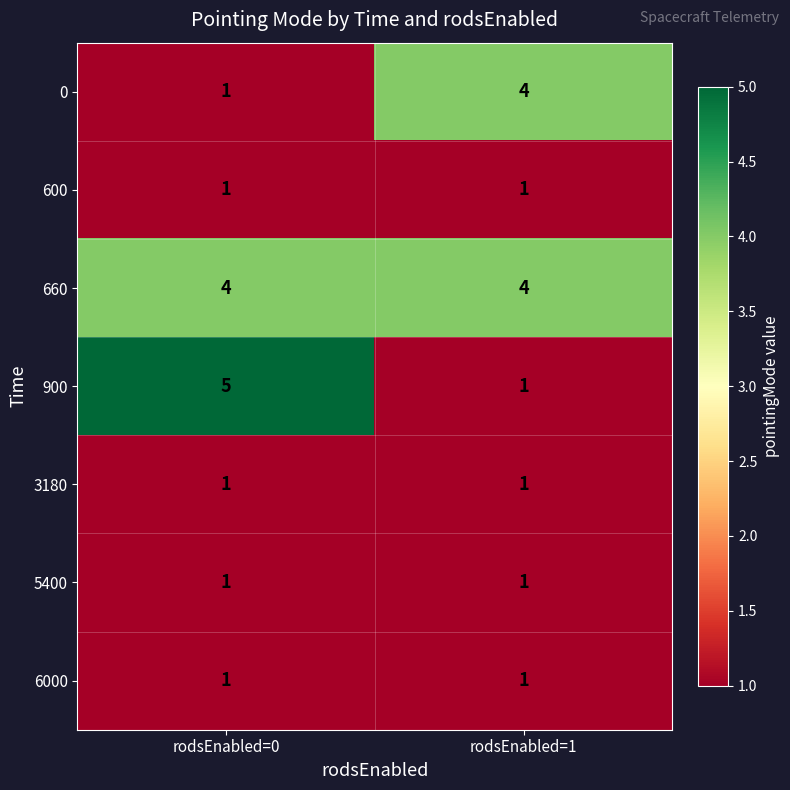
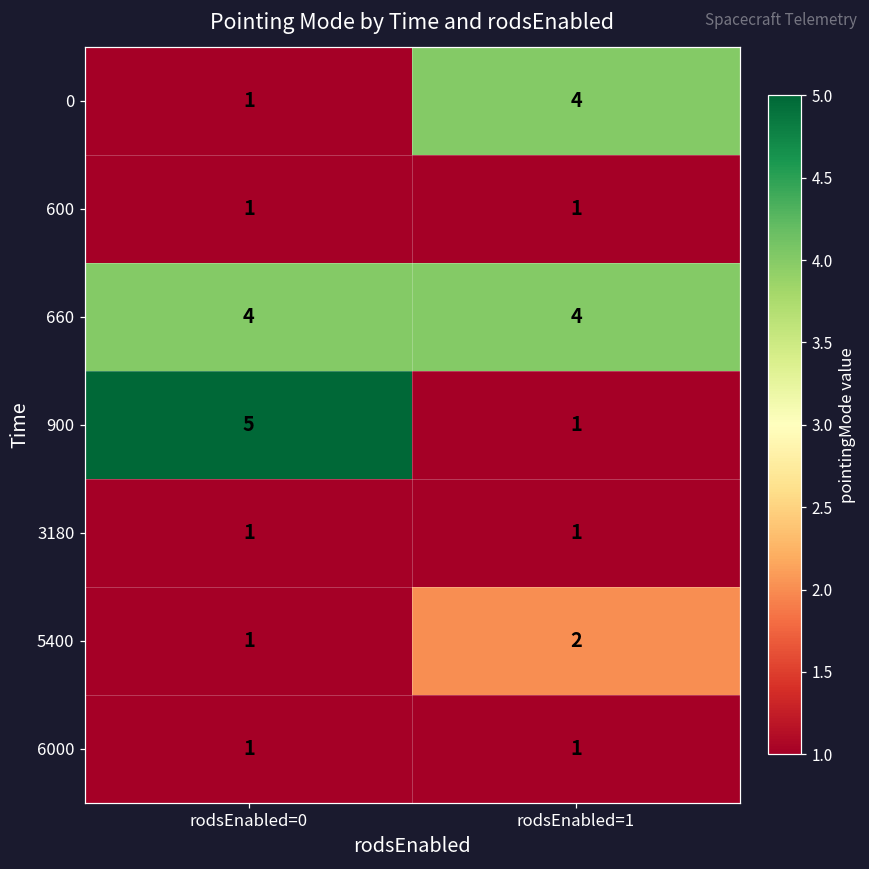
5400, rodsEnabled=1: 1 -> 2
